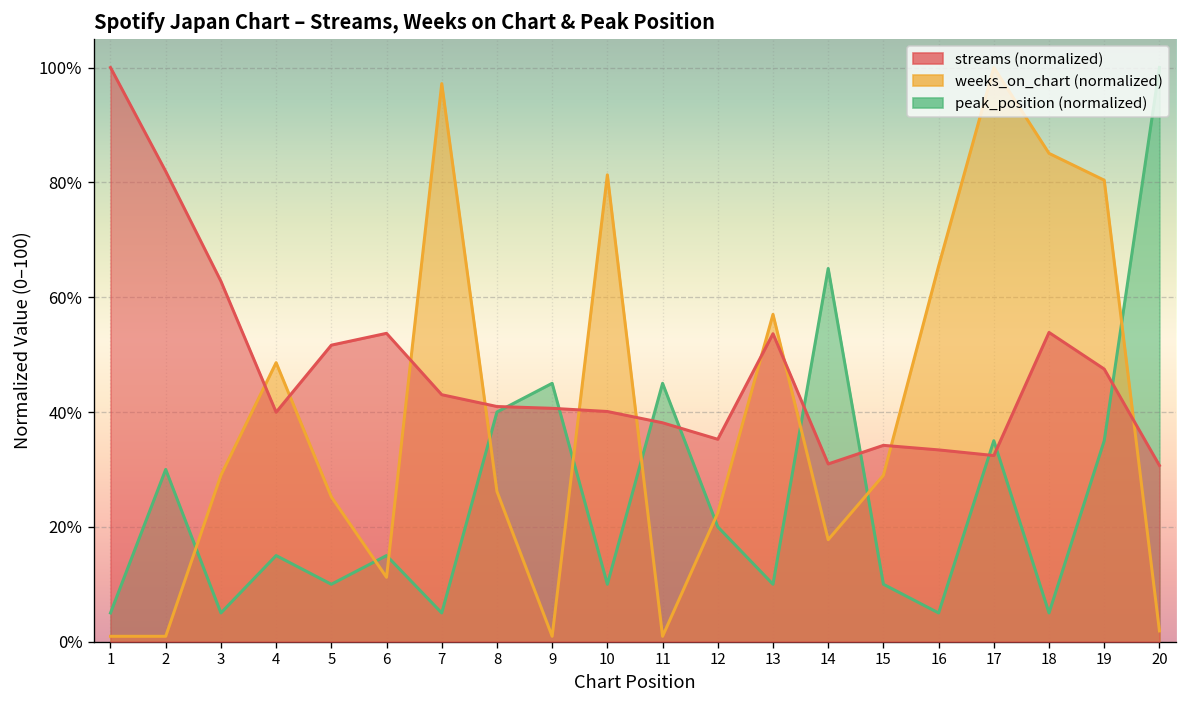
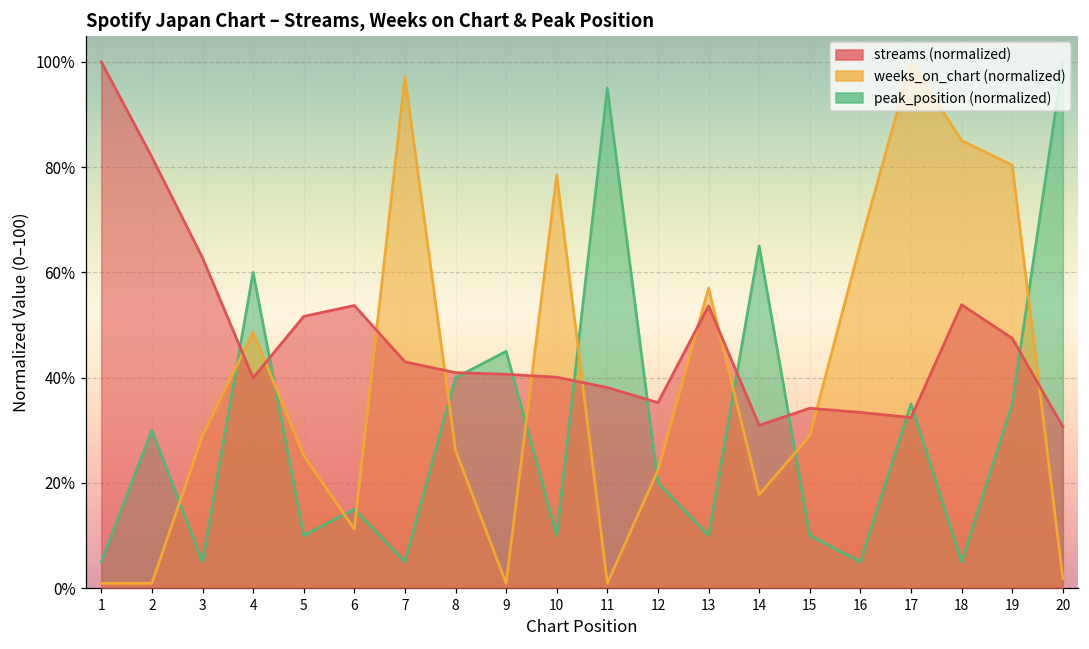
peak_position (normalized), 4: 15% -> 60%
weeks_on_chart (normalized), 10: 81% -> 79%
peak_position (normalized), 11: 45% -> 95%
